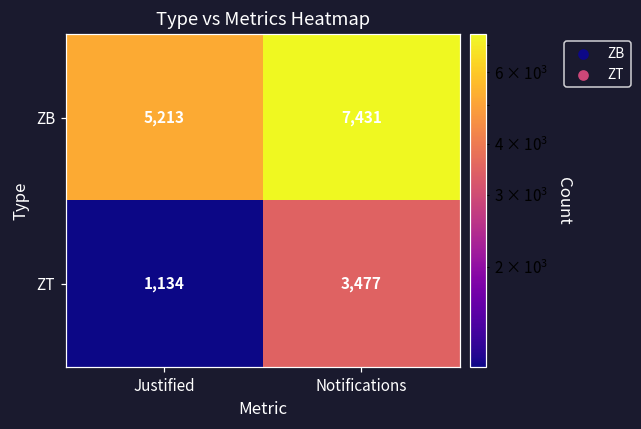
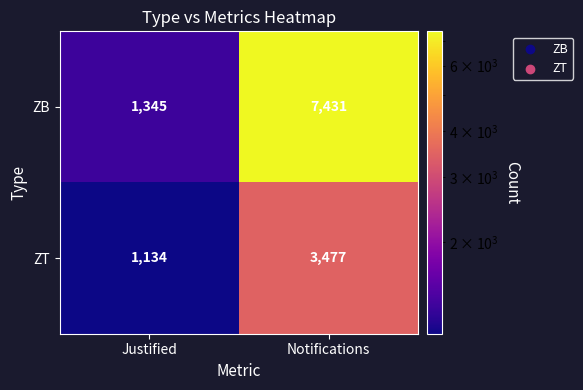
ZB, Justified: 5,213 -> 1,345
